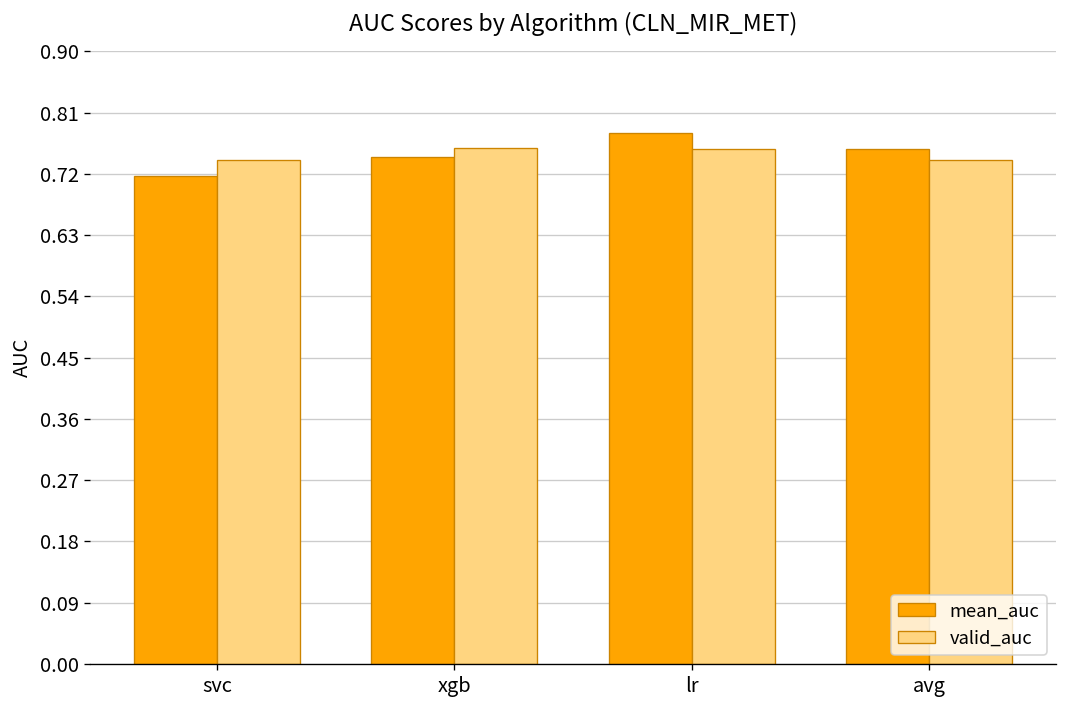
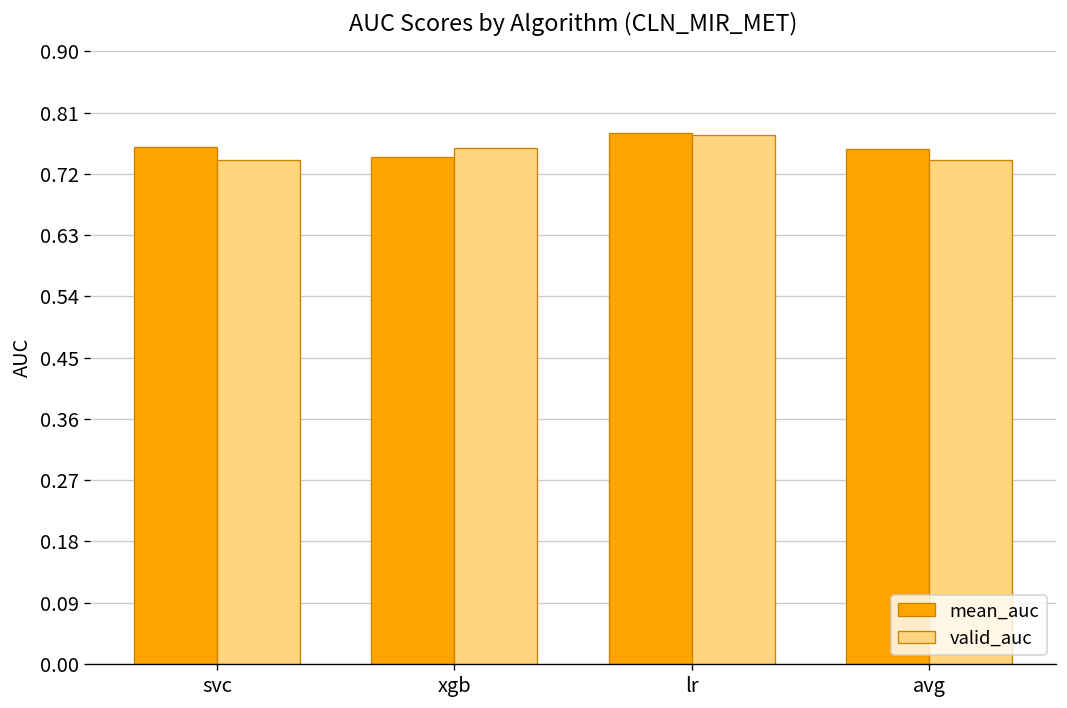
mean_auc, svc: 0.72 -> 0.76
valid_auc, lr: 0.76 -> 0.78
